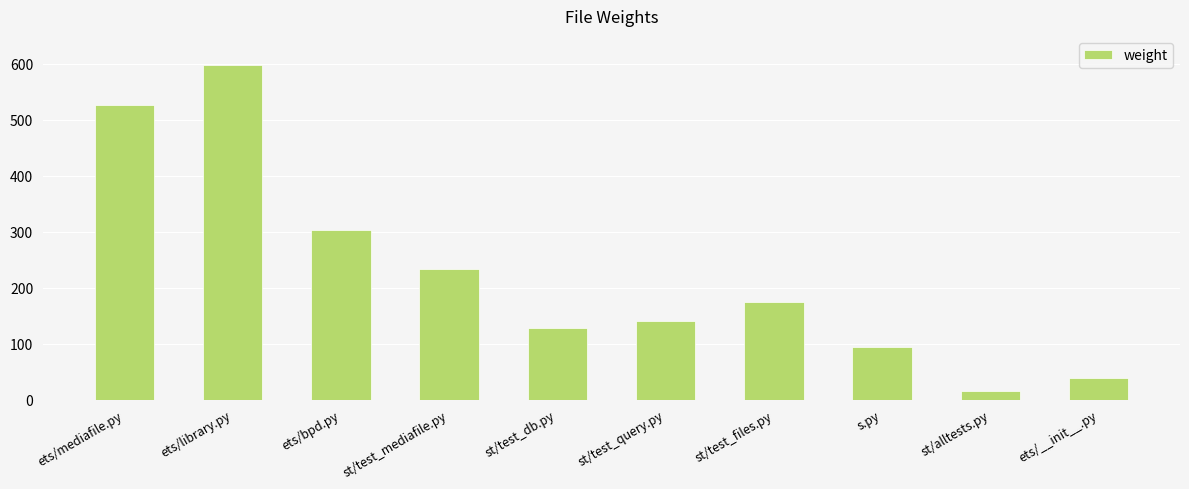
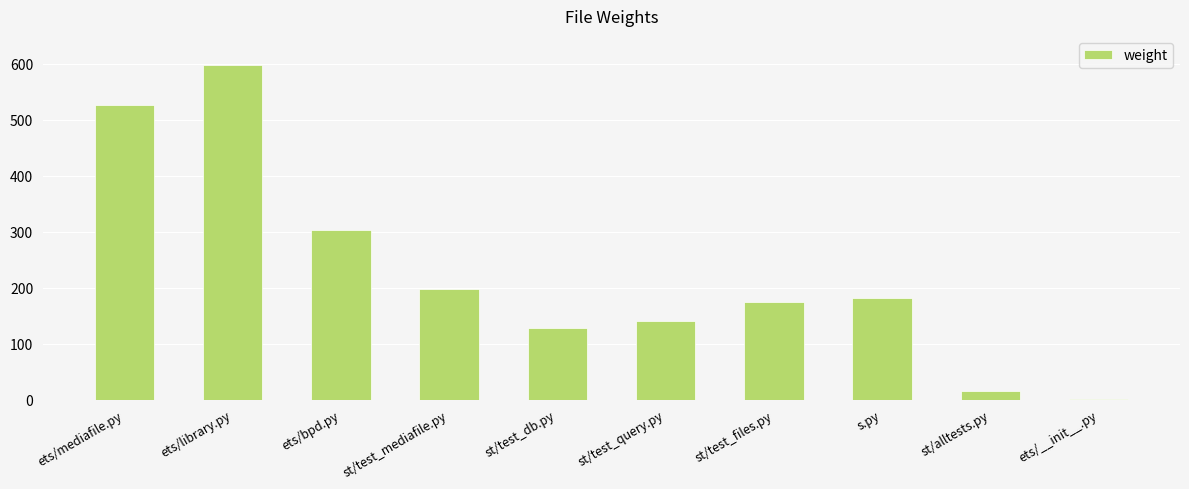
st/test_mediafile.py: 230 -> 200
s.py: 90 -> 180
ets/__init__.py: 40 -> 0
